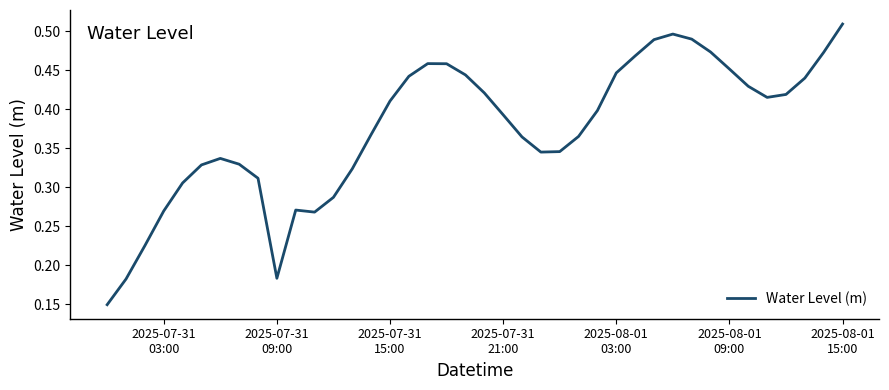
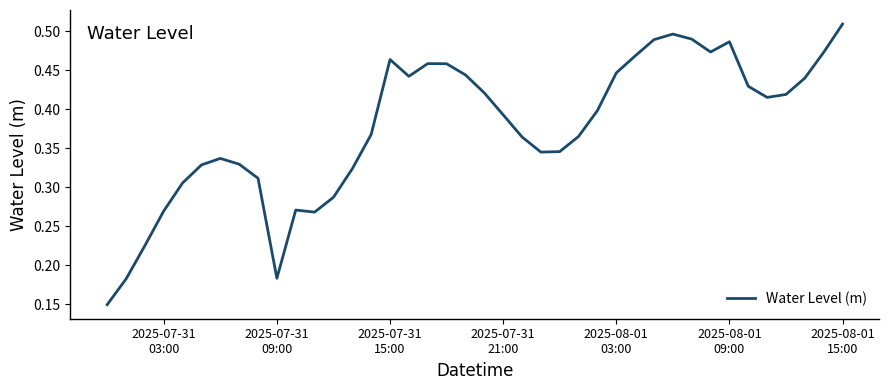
2025-07-31 15:00: 0.41 -> 0.46
2025-08-01 09:00: 0.45 -> 0.49
